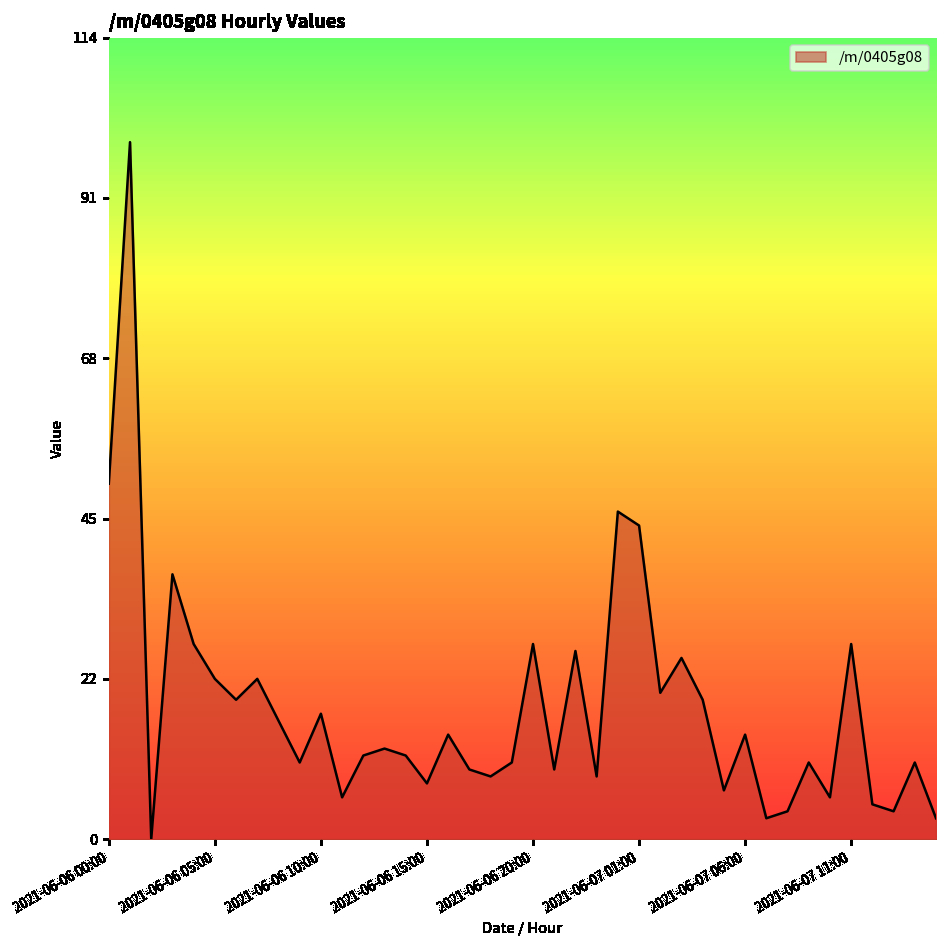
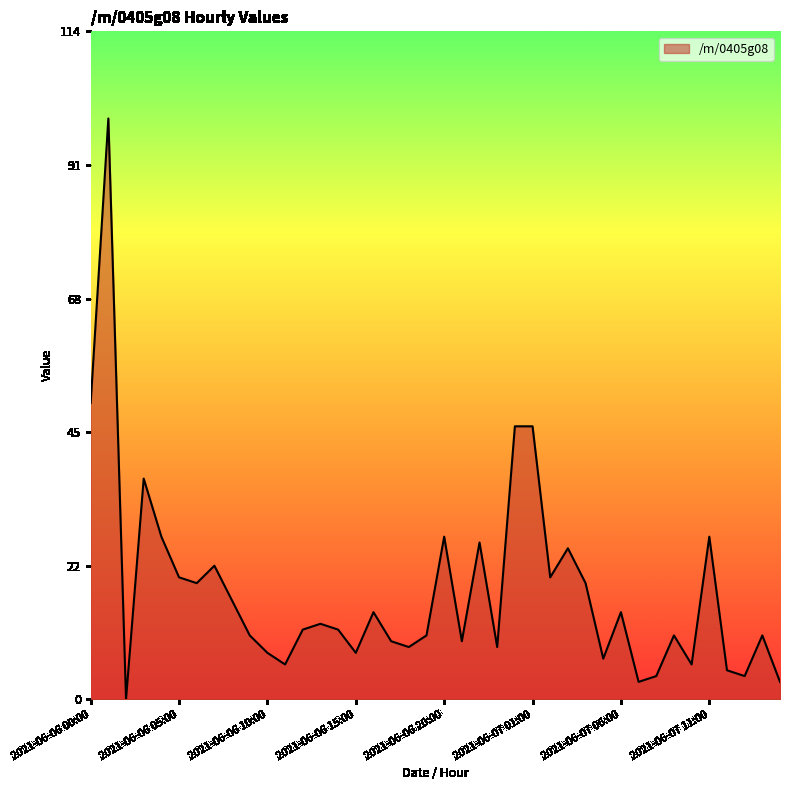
2021-06-06 05:00: 23 -> 21
2021-06-06 10:00: 18 -> 8
2021-06-07 01:00: 45 -> 47
